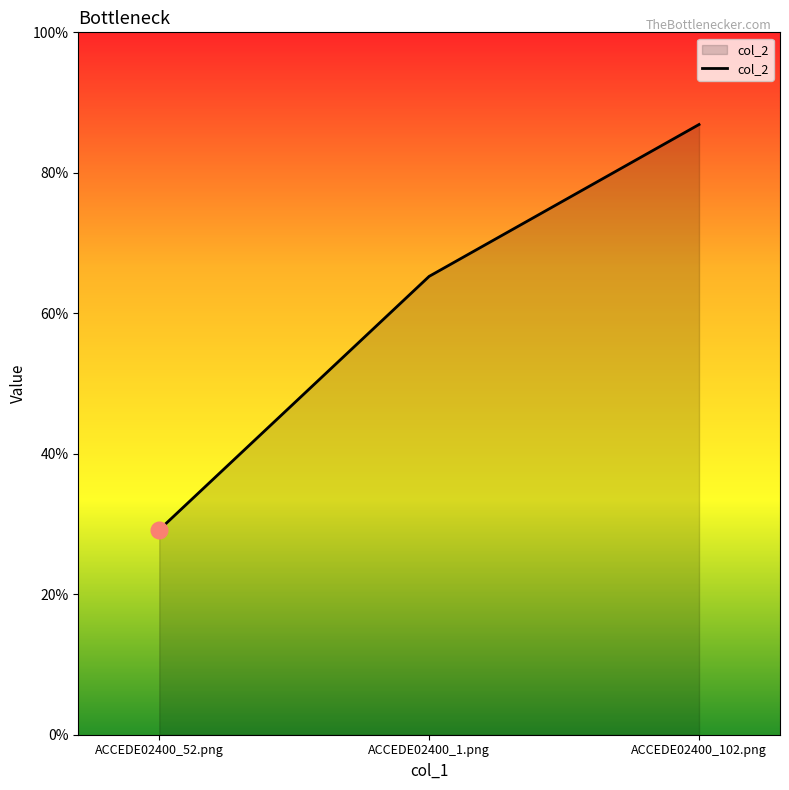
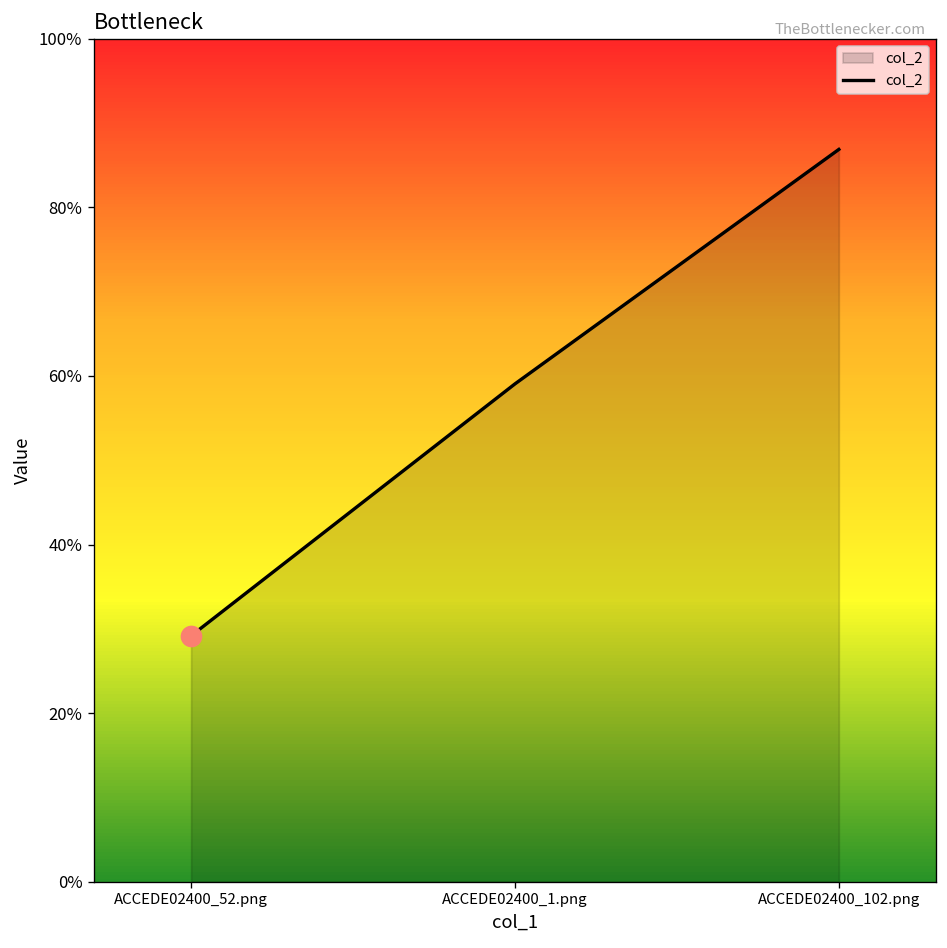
col_2, ACCEDE02400_1.png: 65% -> 59%
